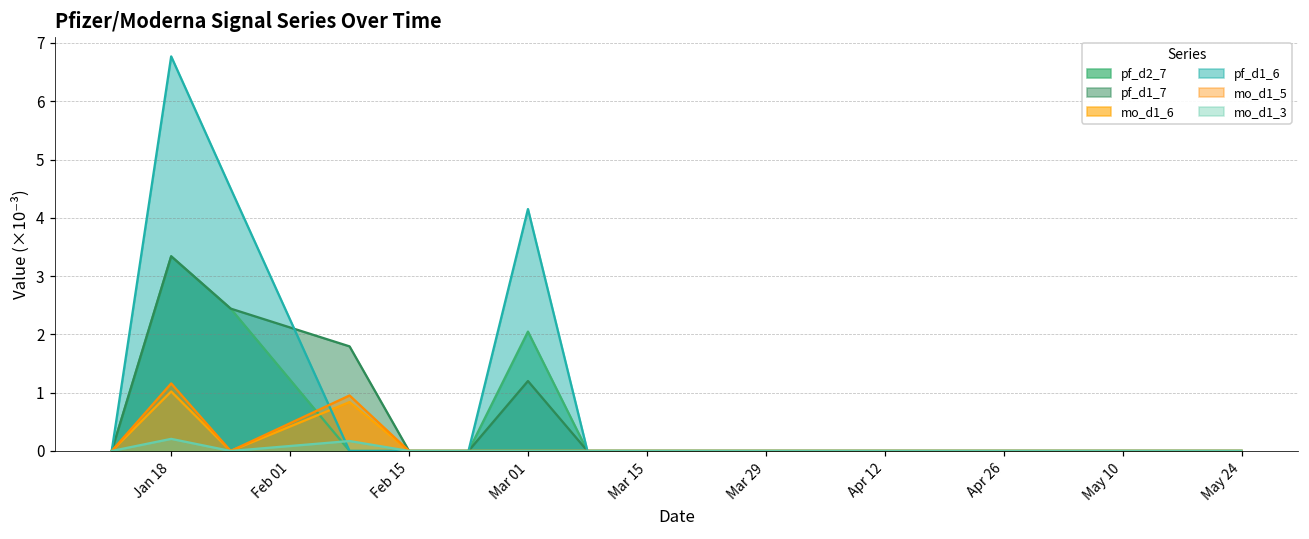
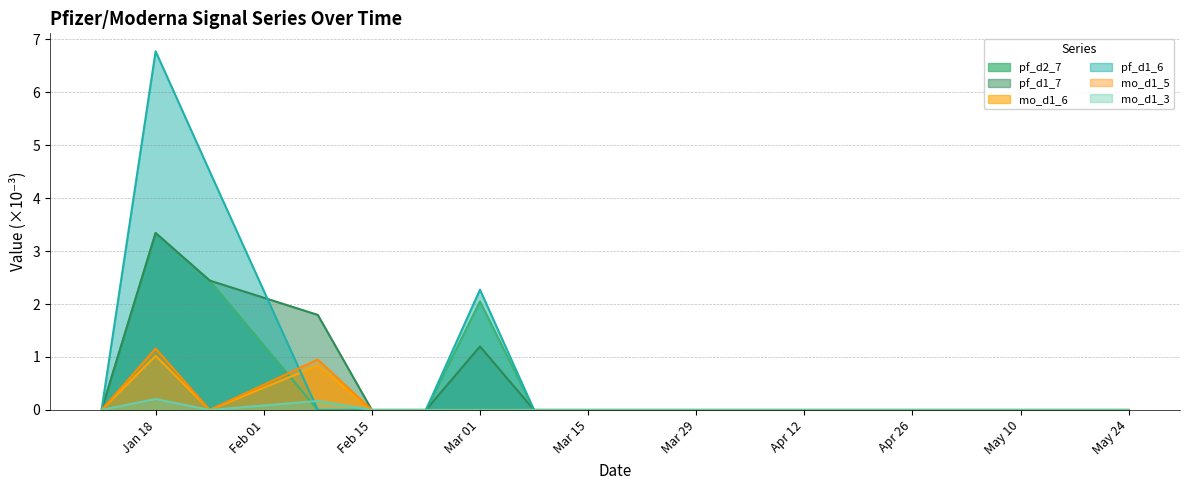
pf_d1_6, Mar 01: 4.2 -> 2.3
